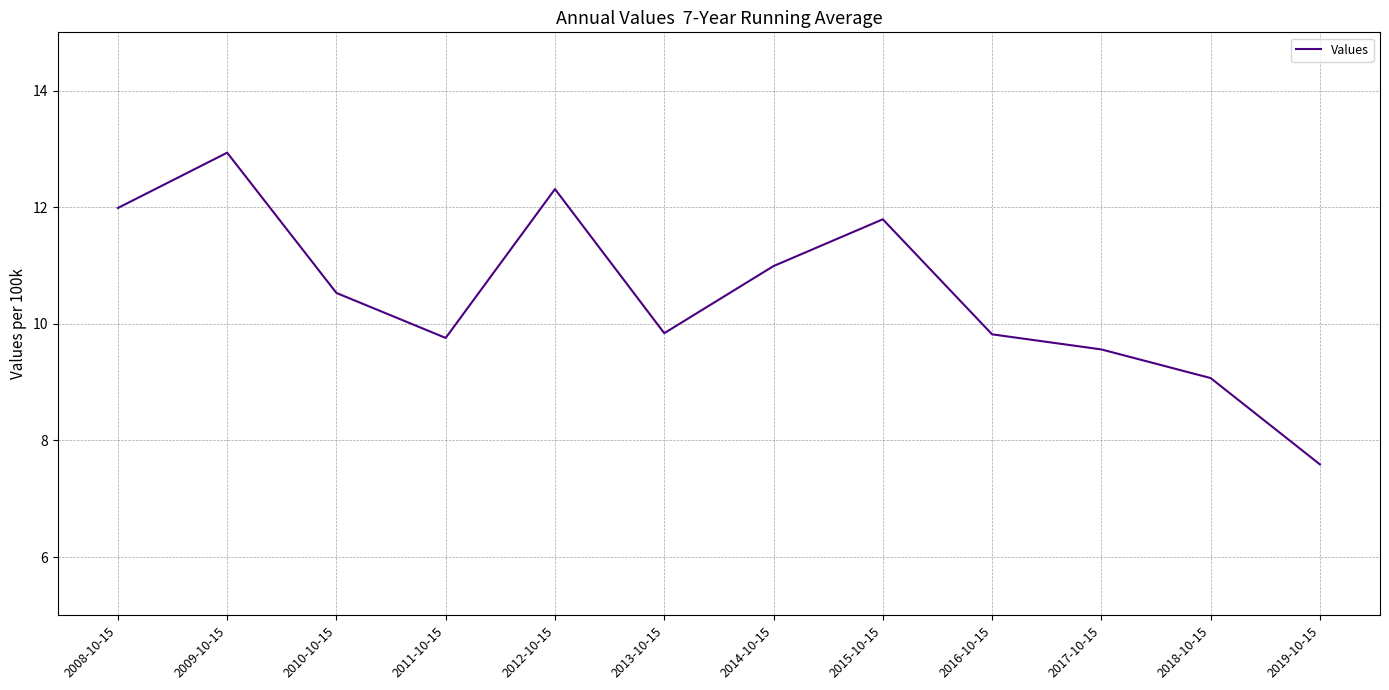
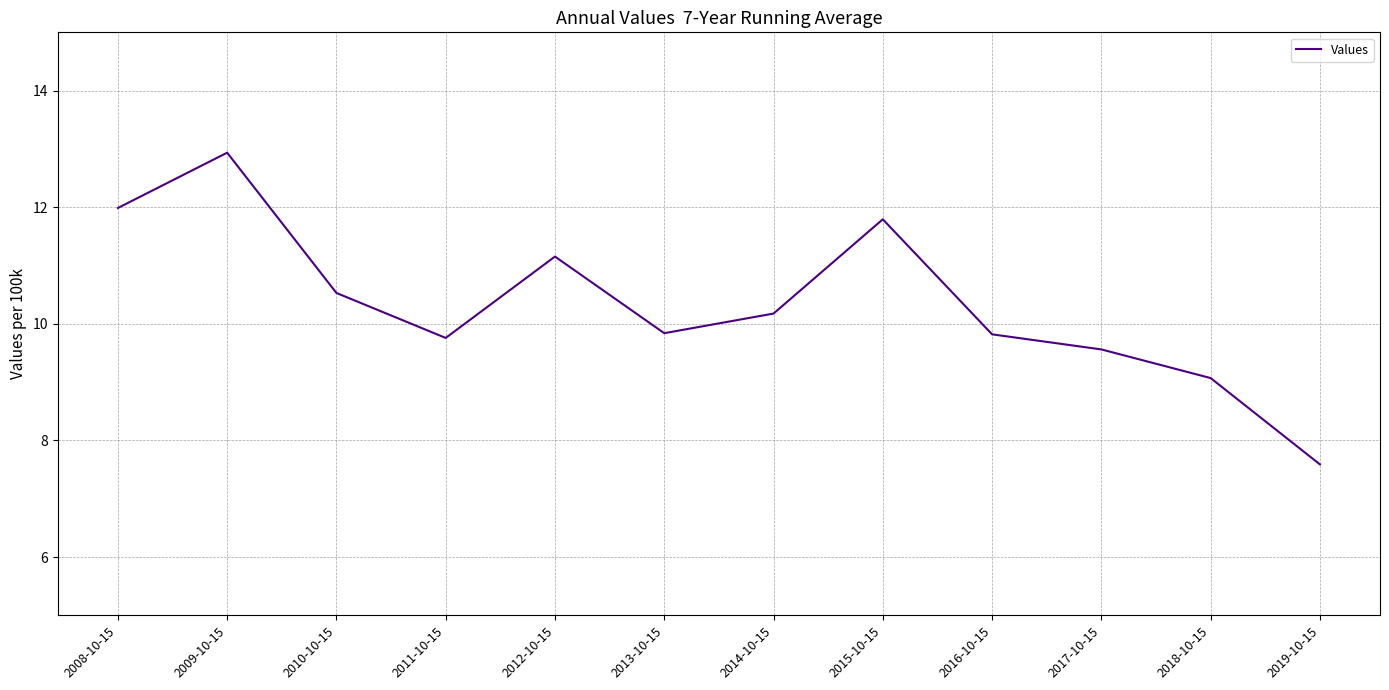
2012-10-15: 12.3 -> 11.2
2014-10-15: 11.0 -> 10.2
